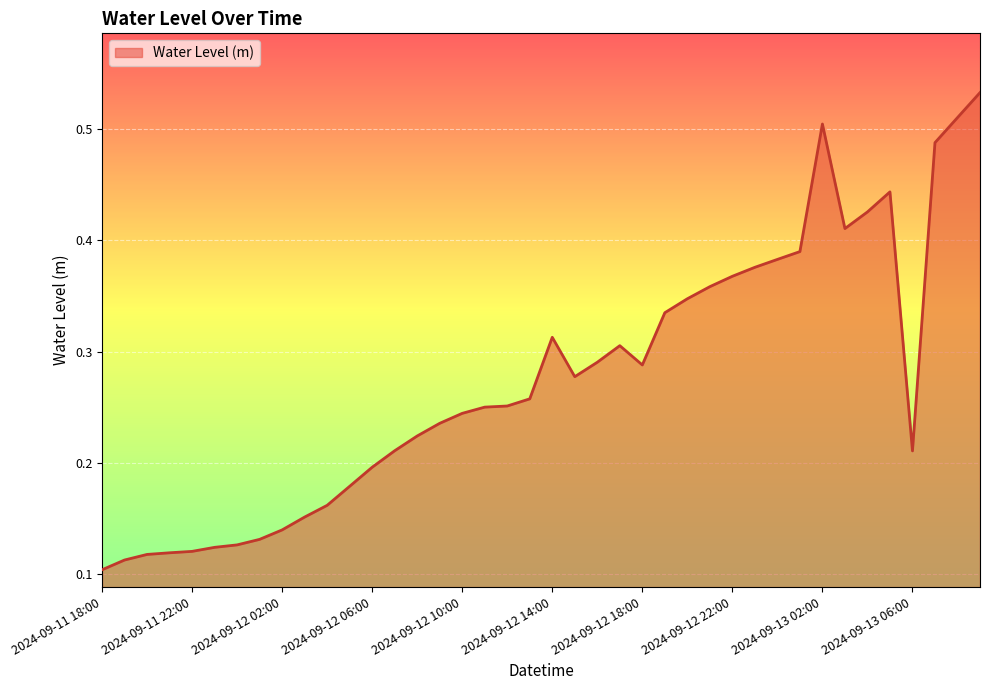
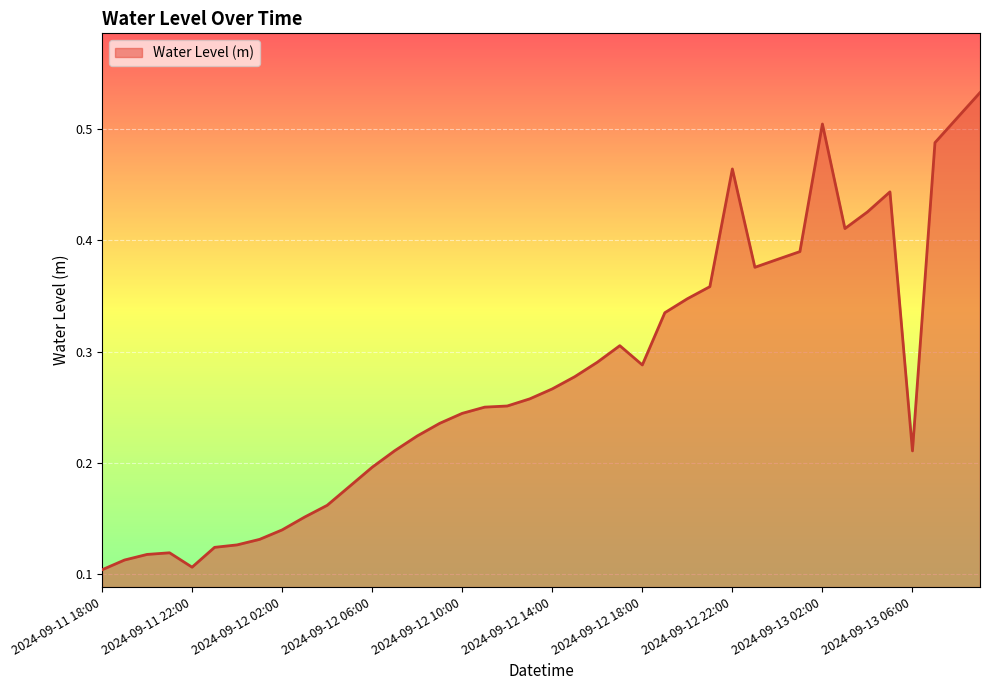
2024-09-11 22:00: 0.120 -> 0.106
2024-09-12 14:00: 0.313 -> 0.266
2024-09-12 22:00: 0.368 -> 0.464
